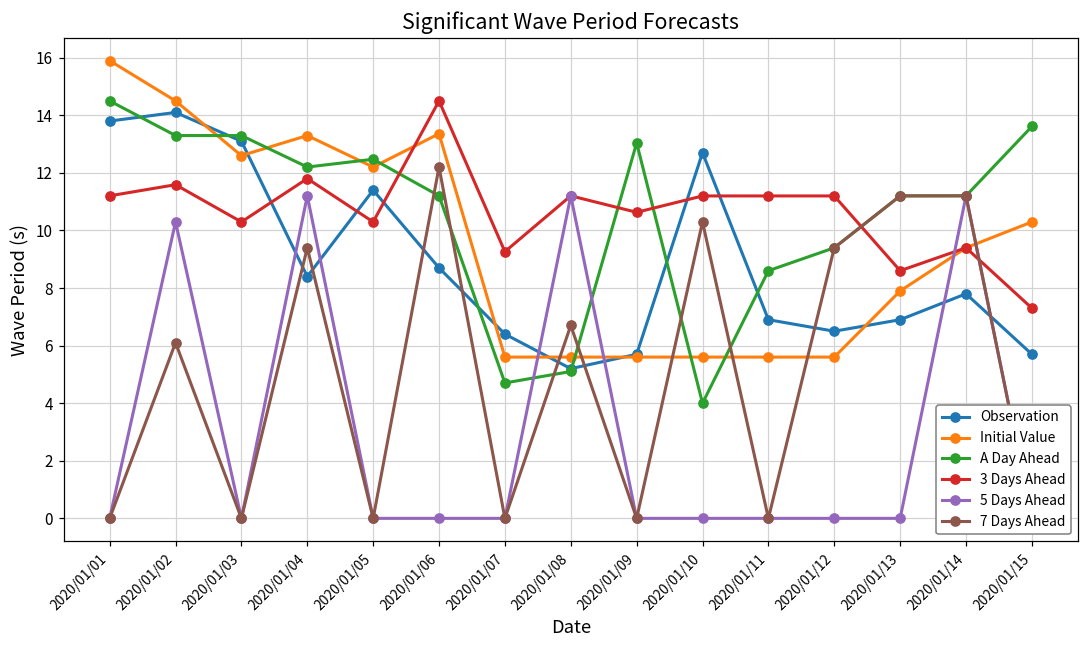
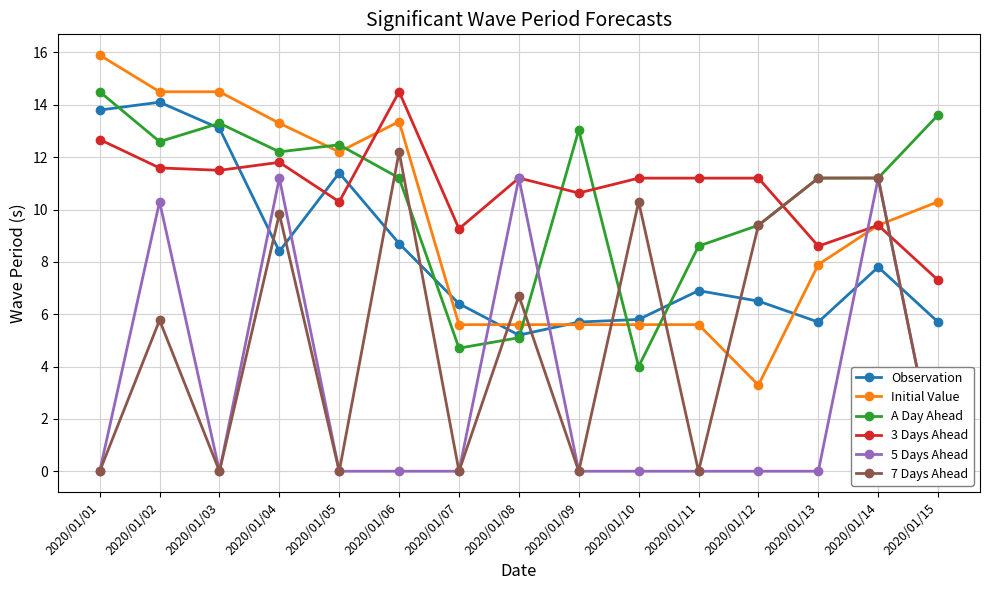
3 Days Ahead, 2020/01/01: 11.2 -> 12.7
A Day Ahead, 2020/01/02: 13.3 -> 12.6
7 Days Ahead, 2020/01/02: 6.1 -> 5.8
Initial Value, 2020/01/03: 12.6 -> 14.5
3 Days Ahead, 2020/01/03: 10.3 -> 11.5
7 Days Ahead, 2020/01/04: 9.4 -> 9.8
Observation, 2020/01/10: 12.7 -> 5.8
Initial Value, 2020/01/12: 5.6 -> 3.3
Observation, 2020/01/13: 6.9 -> 5.7
